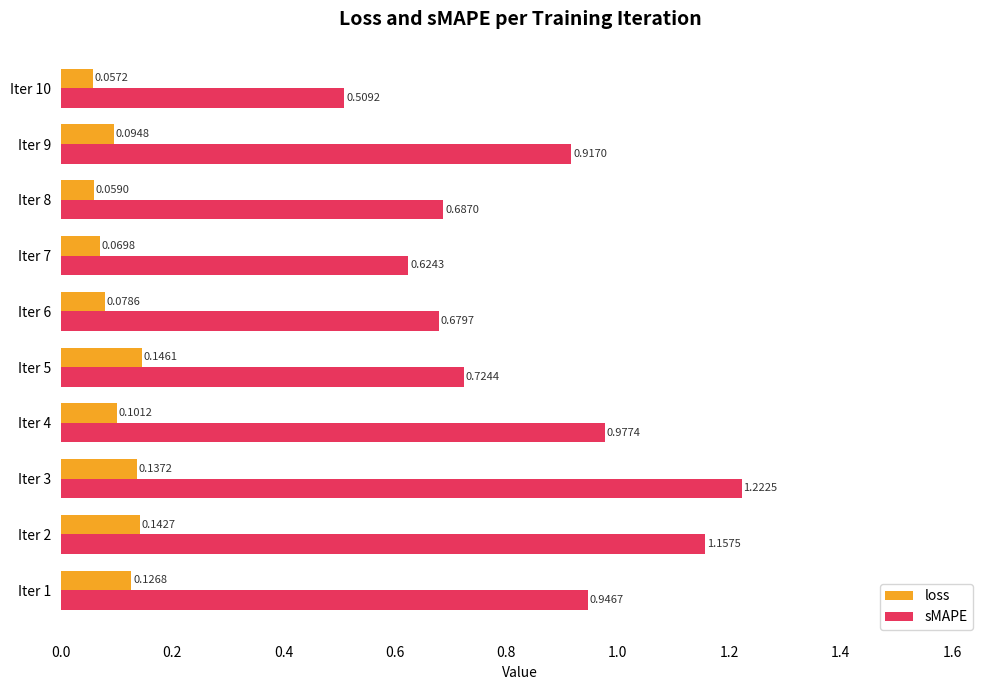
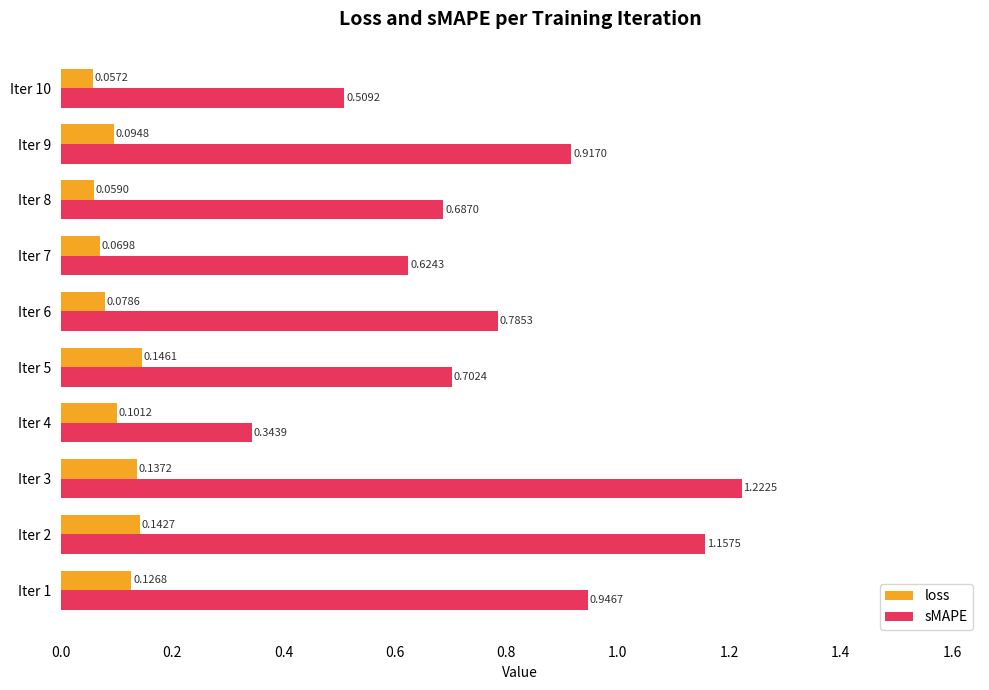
sMAPE, Iter 6: 0.6797 -> 0.7853
sMAPE, Iter 5: 0.7244 -> 0.7024
sMAPE, Iter 4: 0.9774 -> 0.3439
